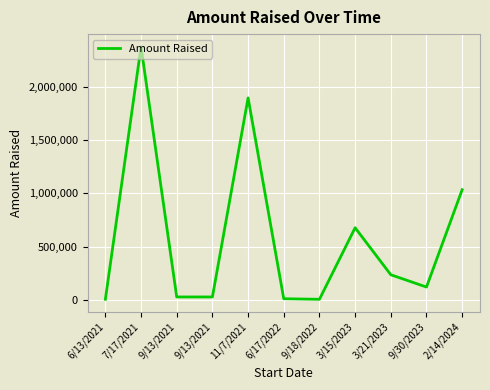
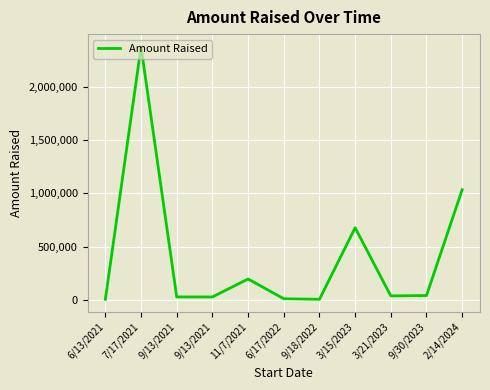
11/7/2021: 1,900,000 -> 190,000
3/21/2023: 230,000 -> 40,000
9/30/2023: 120,000 -> 40,000
